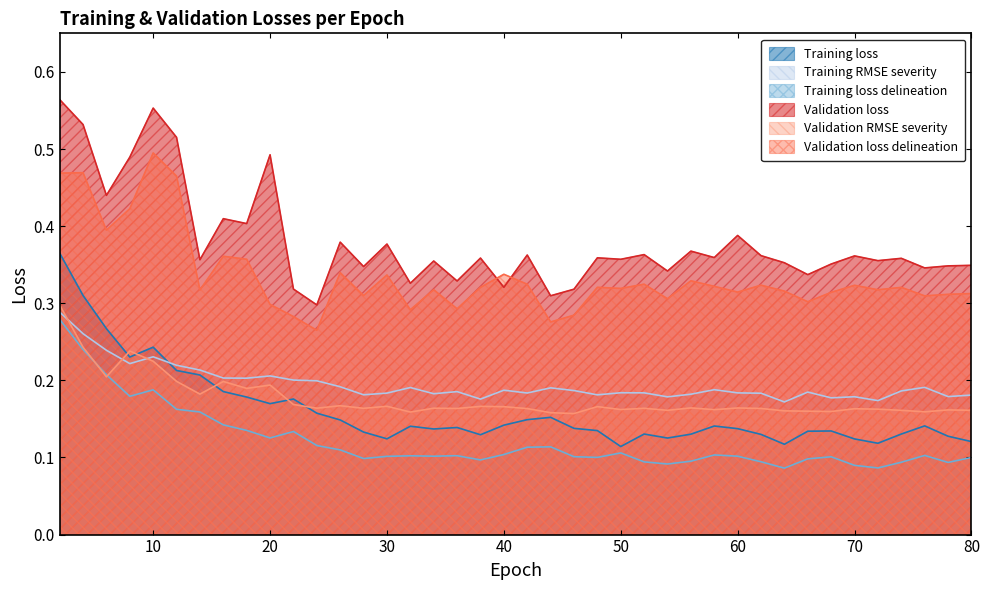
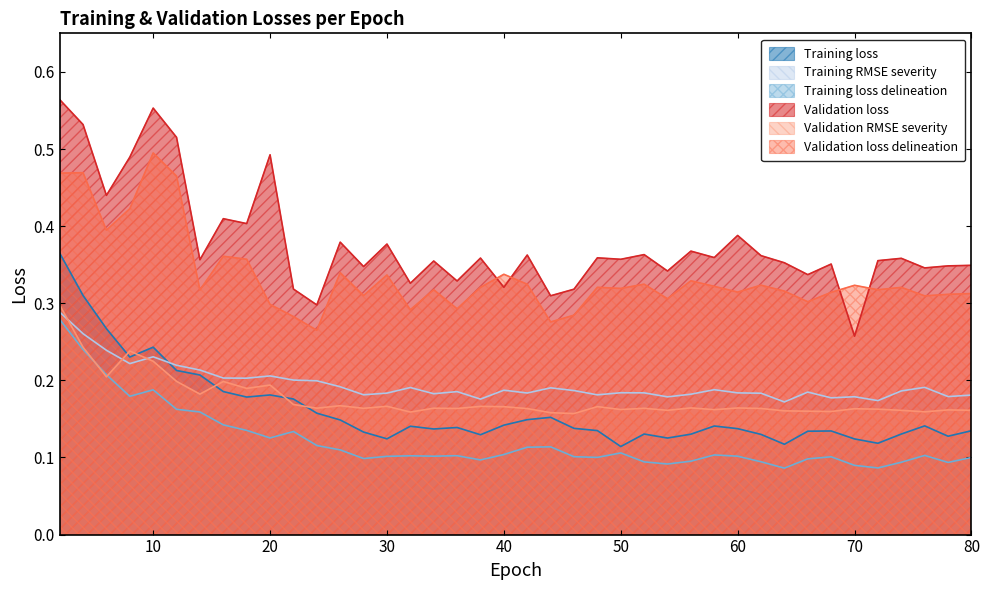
Training loss, 20: 0.17 -> 0.18
Validation loss, 70: 0.36 -> 0.26
Training loss, 80: 0.12 -> 0.13
